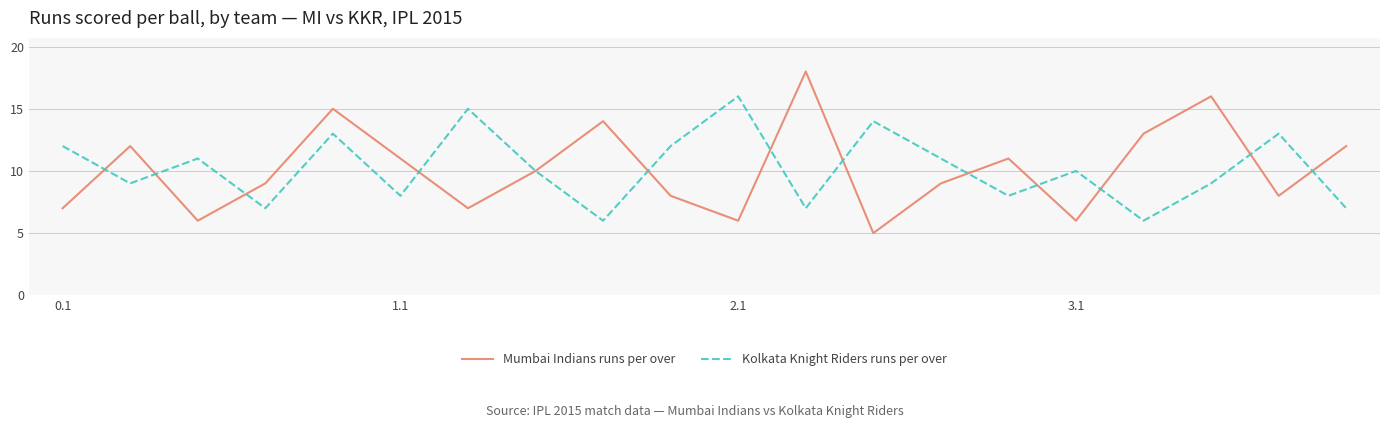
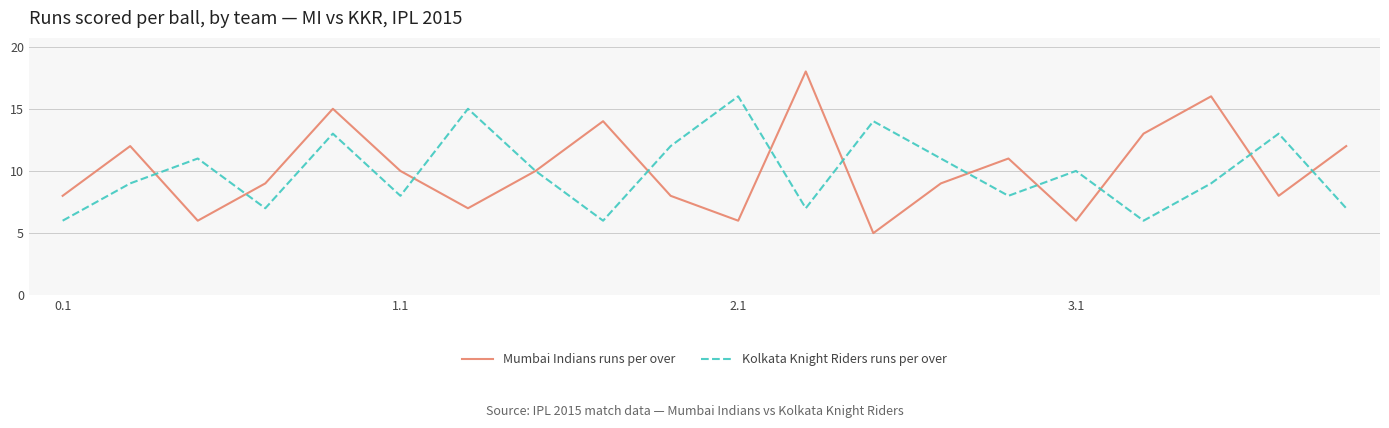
Mumbai Indians runs per over, 0.1: 7 -> 8
Kolkata Knight Riders runs per over, 0.1: 12 -> 6
Mumbai Indians runs per over, 1.1: 11 -> 10
